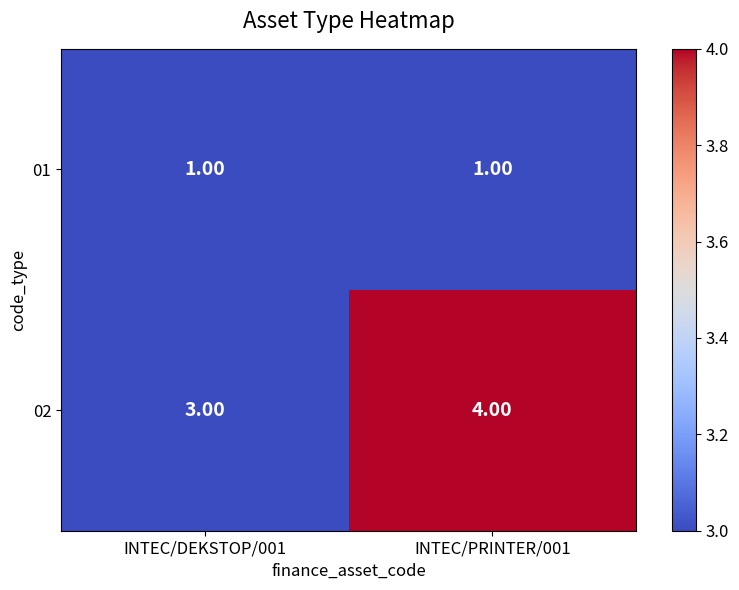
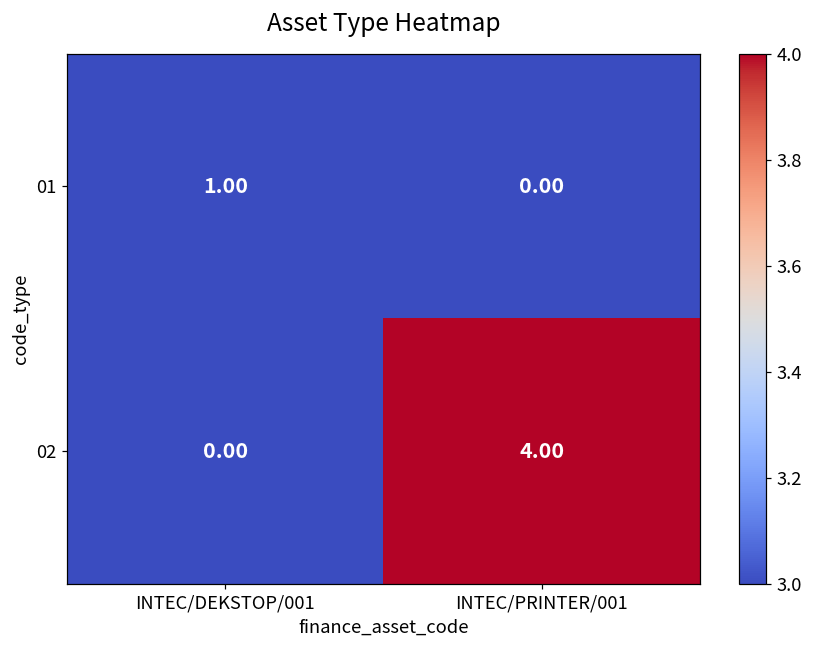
01, INTEC/PRINTER/001: 1.00 -> 0.00
02, INTEC/DEKSTOP/001: 3.00 -> 0.00
